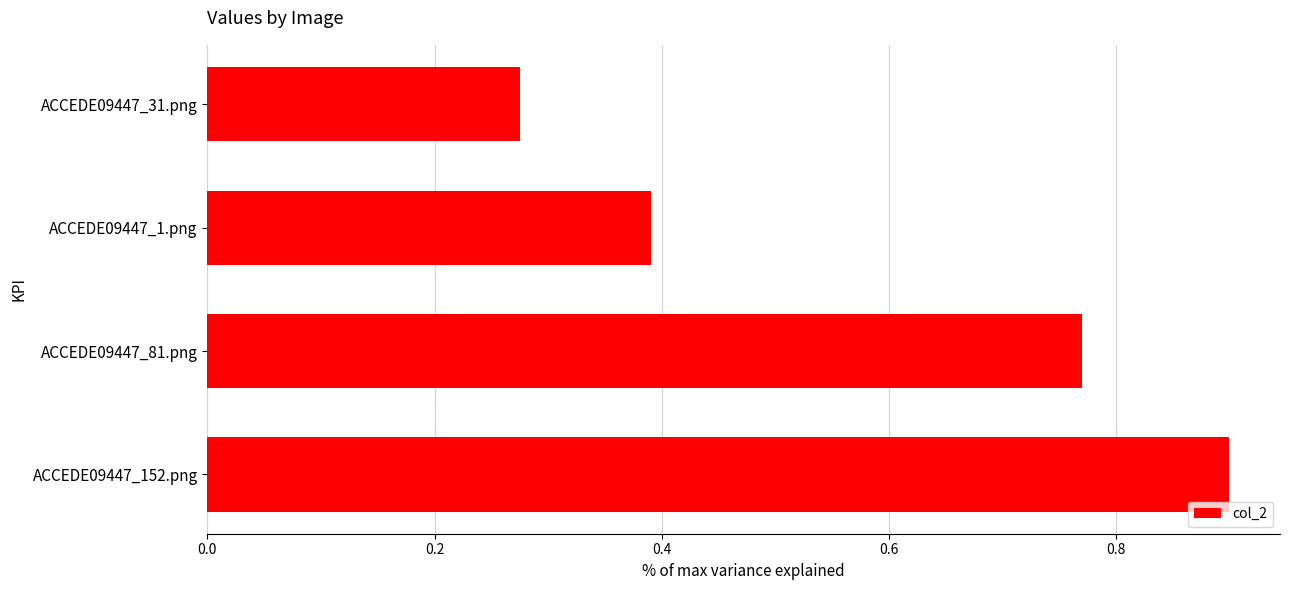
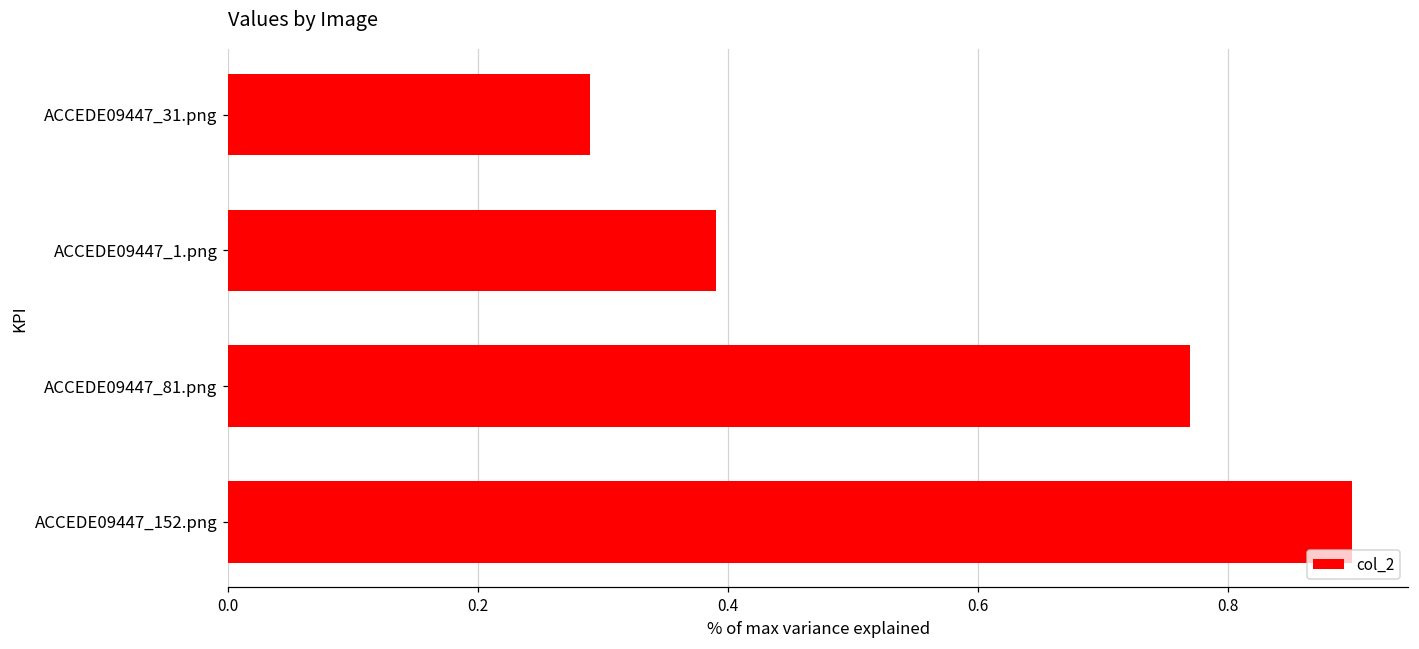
ACCEDE09447_31.png: 0.275 -> 0.289
